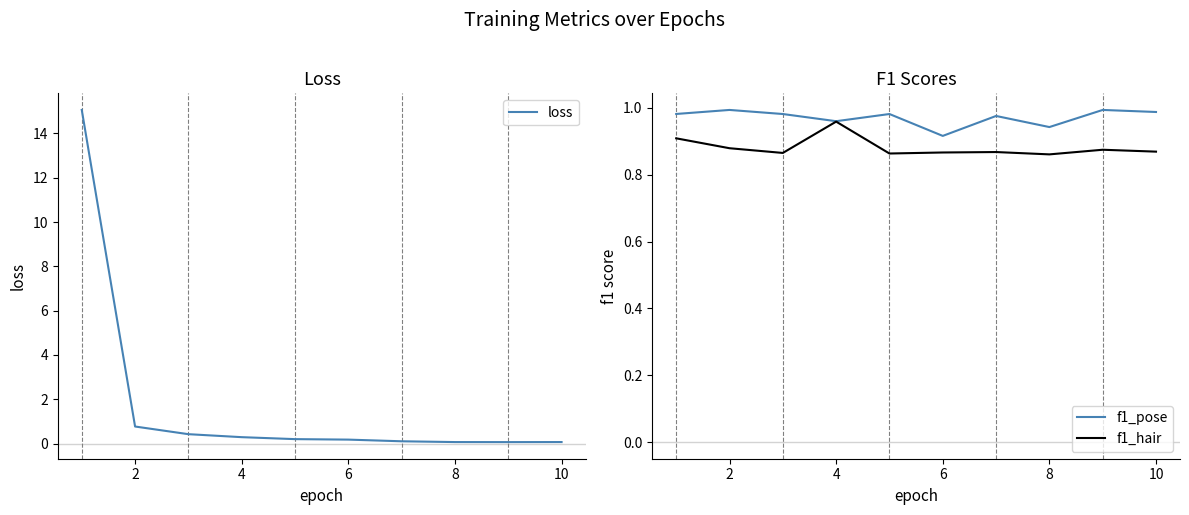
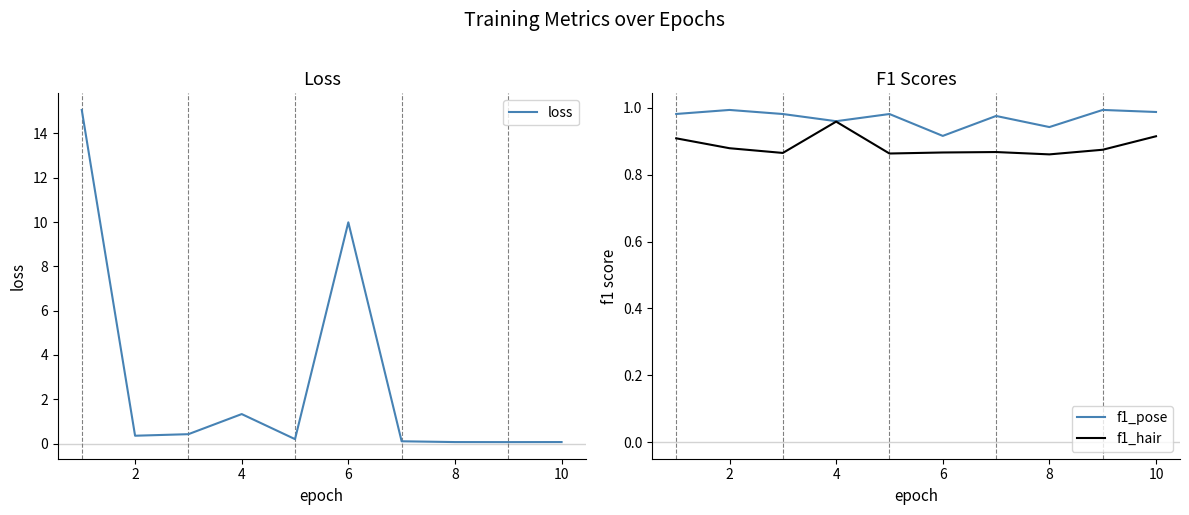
Loss, 2: 0.8 -> 0.4
Loss, 4: 0.3 -> 1.3
Loss, 6: 0.2 -> 10.0
F1 Scores, f1_hair, 10: 0.87 -> 0.92
